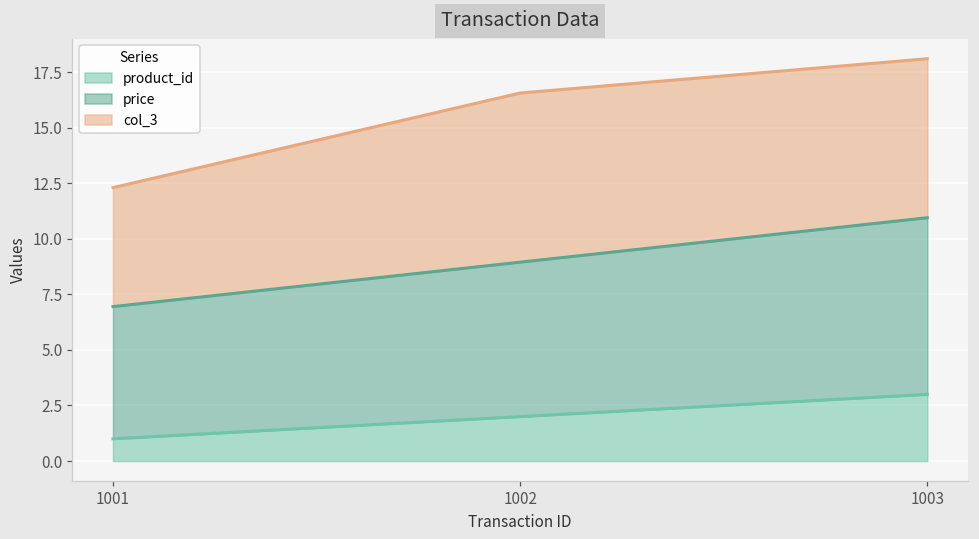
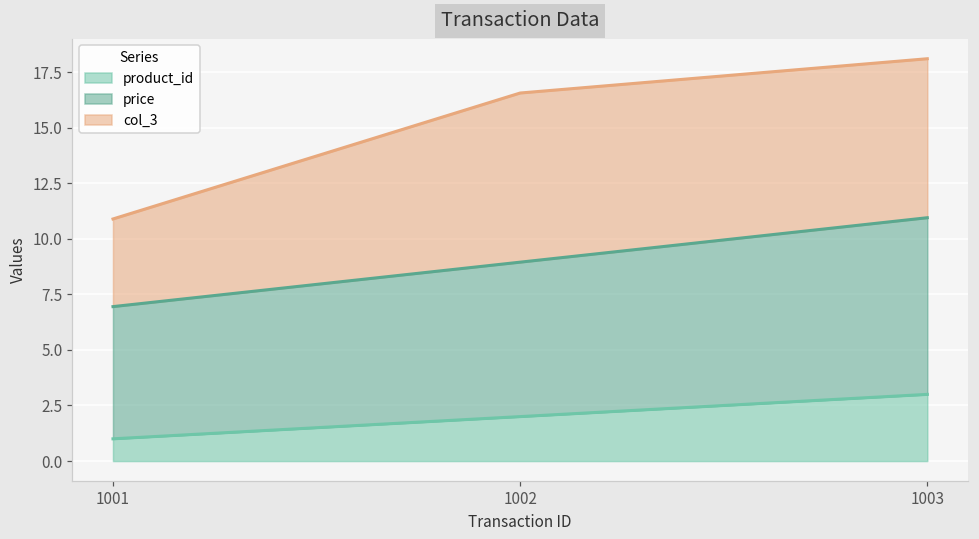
col_3, 1001: 5.4 -> 3.9
